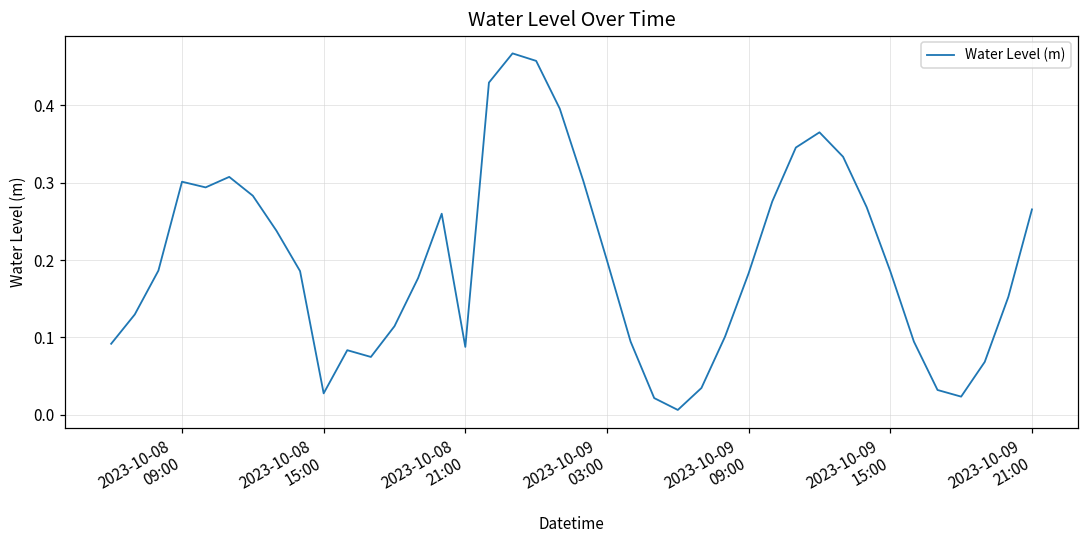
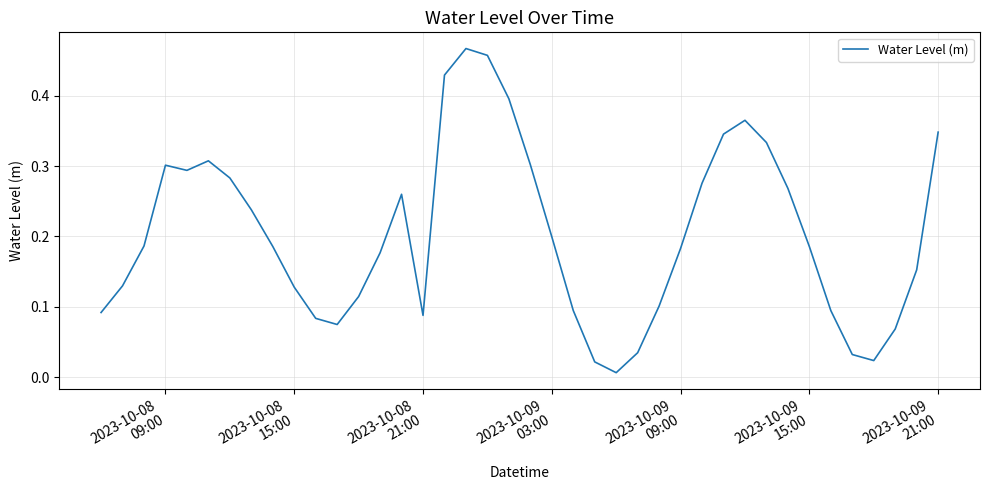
2023-10-08 15:00: 0.03 -> 0.13
2023-10-09 21:00: 0.27 -> 0.35
